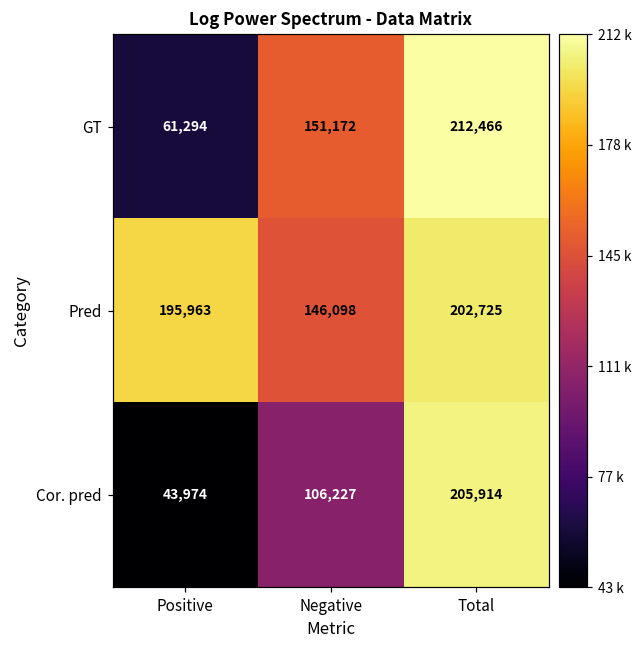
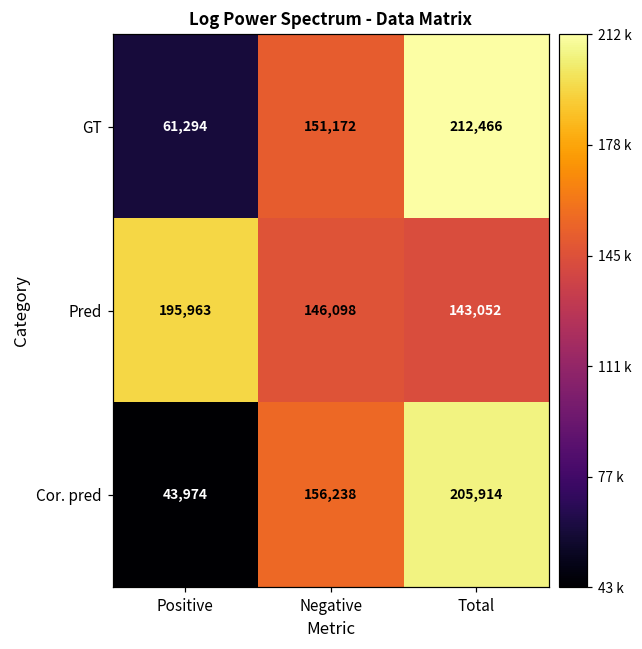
Pred, Total: 202,725 -> 143,052
Cor. pred, Negative: 106,227 -> 156,238
